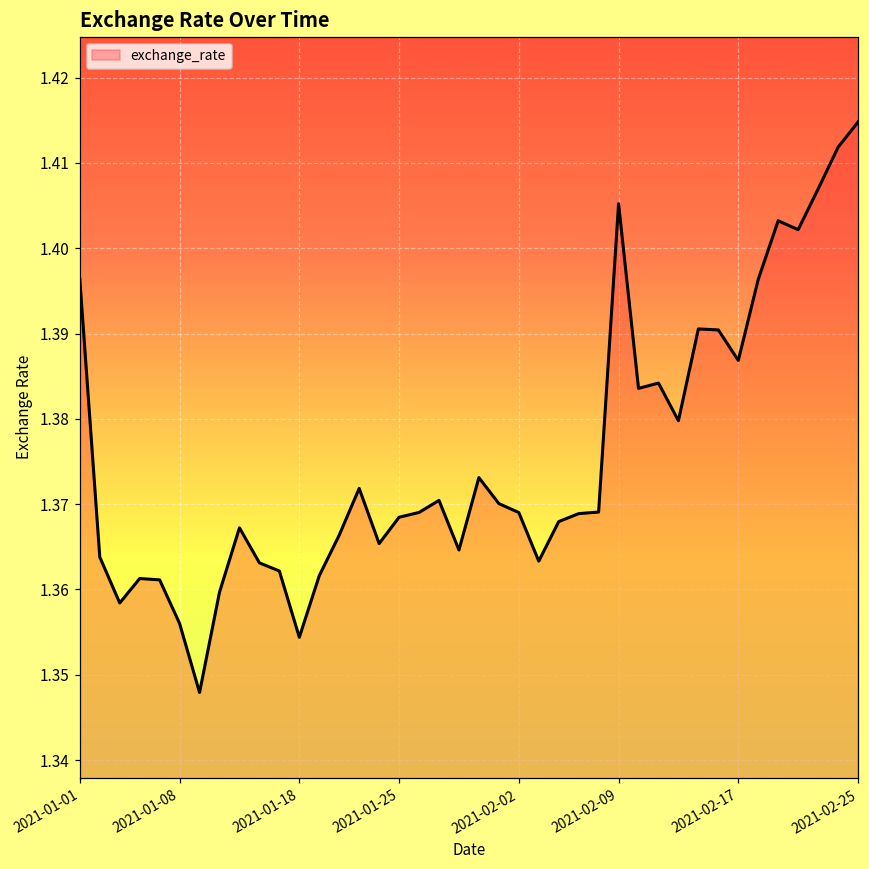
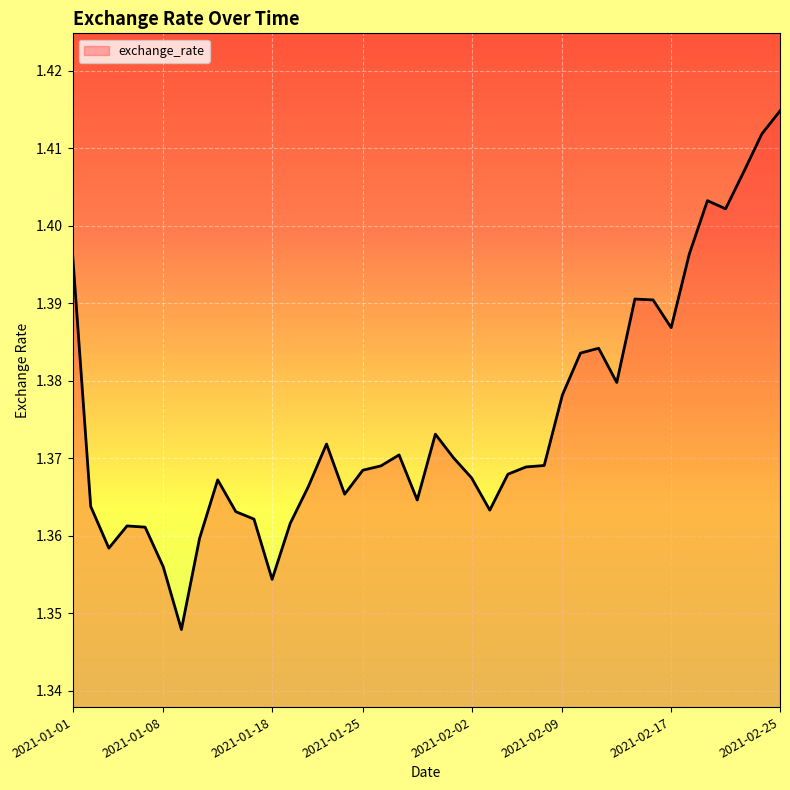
2021-02-02: 1.369 -> 1.367
2021-02-09: 1.405 -> 1.378
